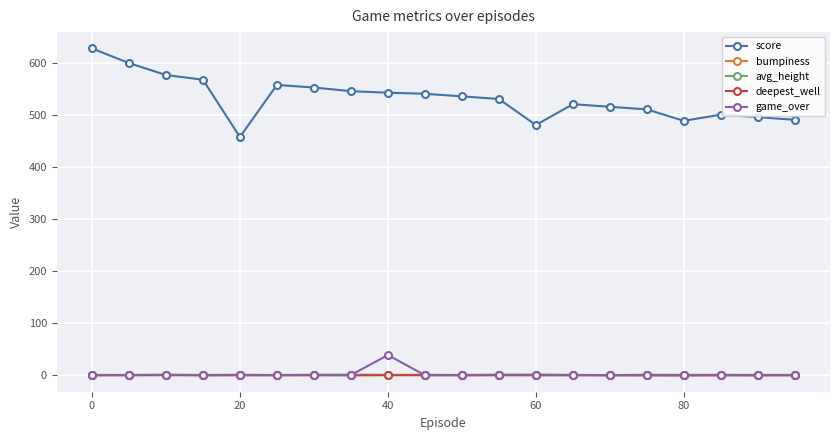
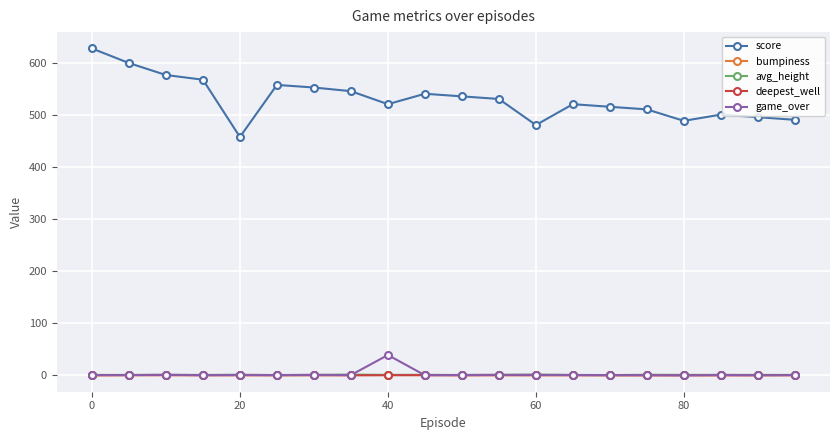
score, 40: 540 -> 520
